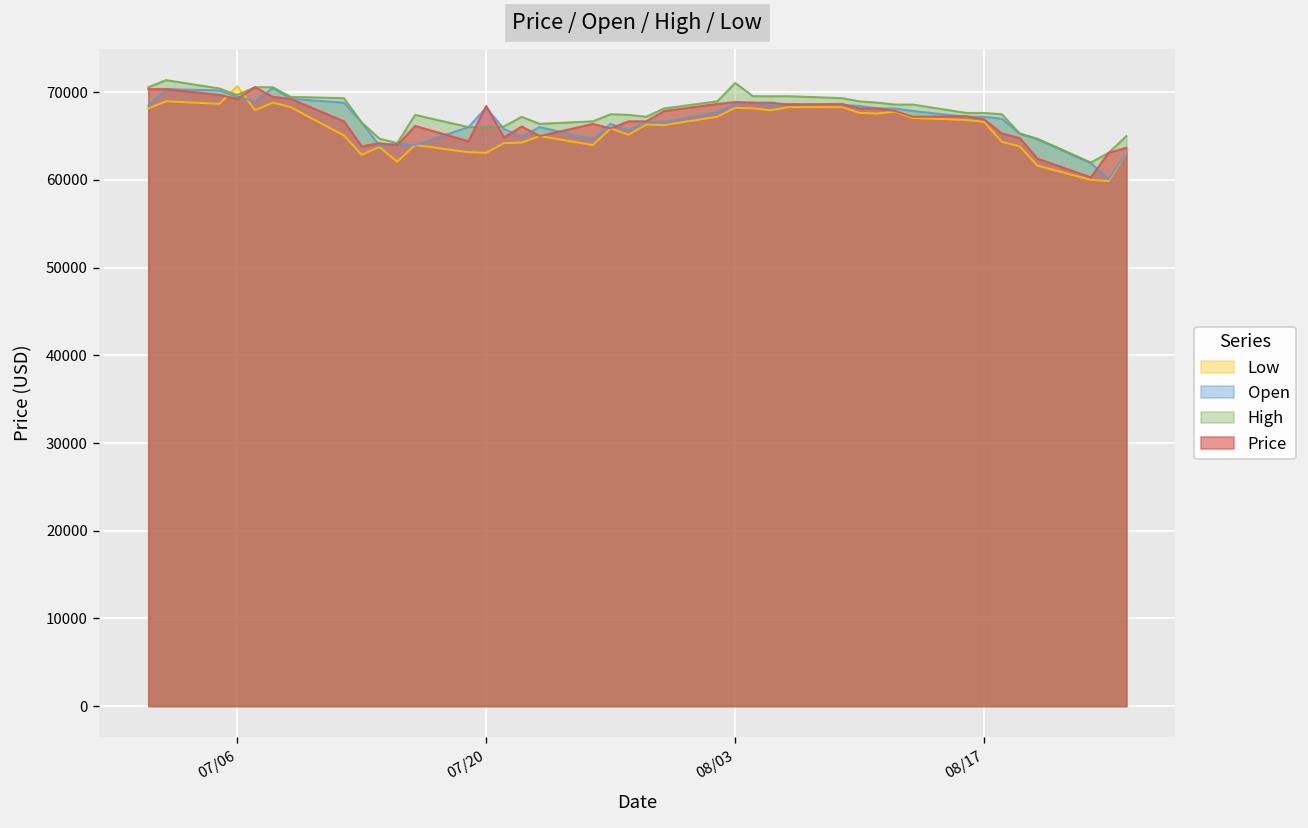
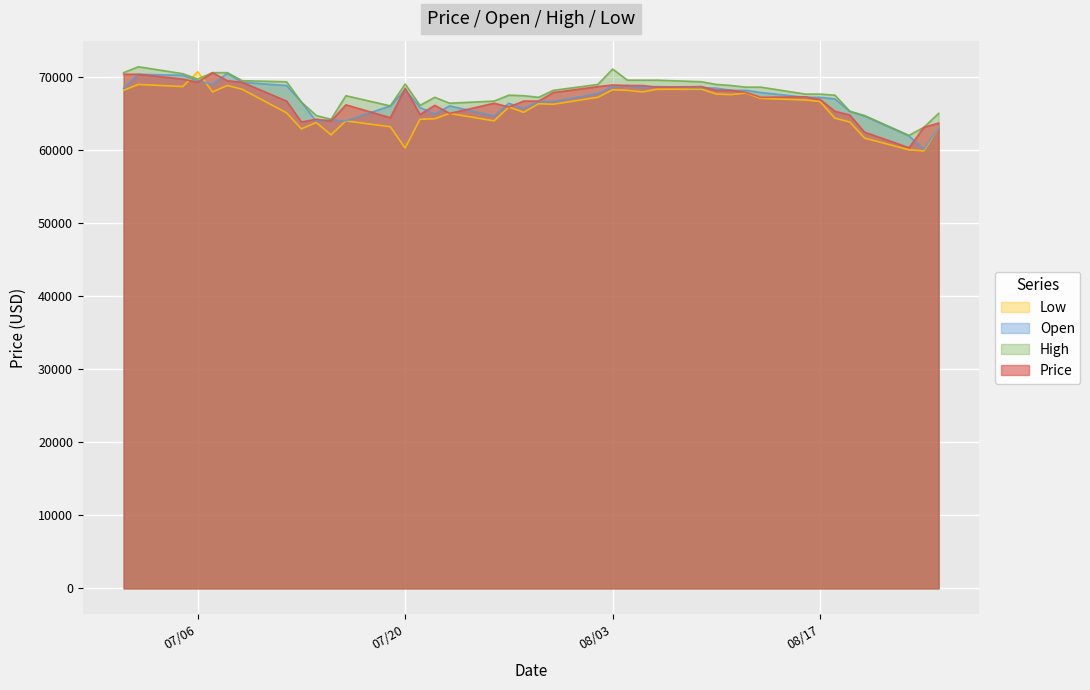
Low, 07/20: 63000 -> 60000
High, 07/20: 66000 -> 69000
